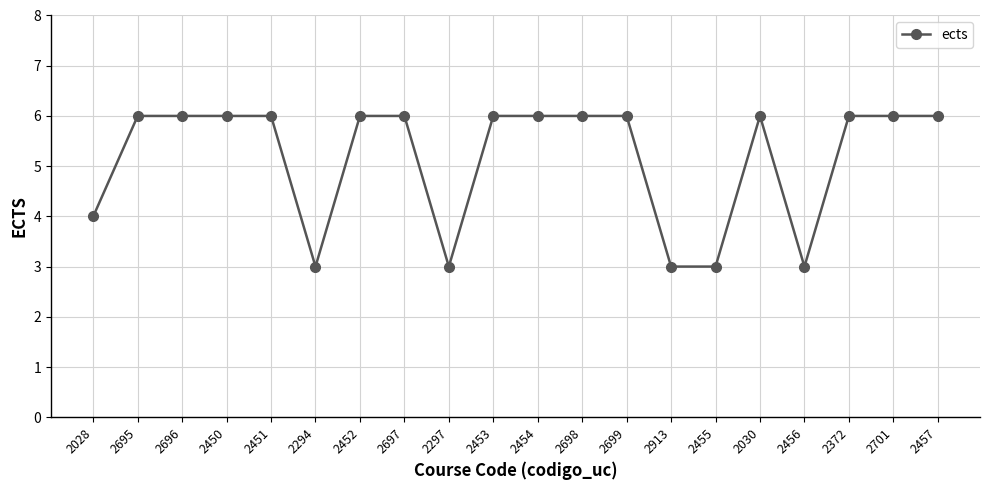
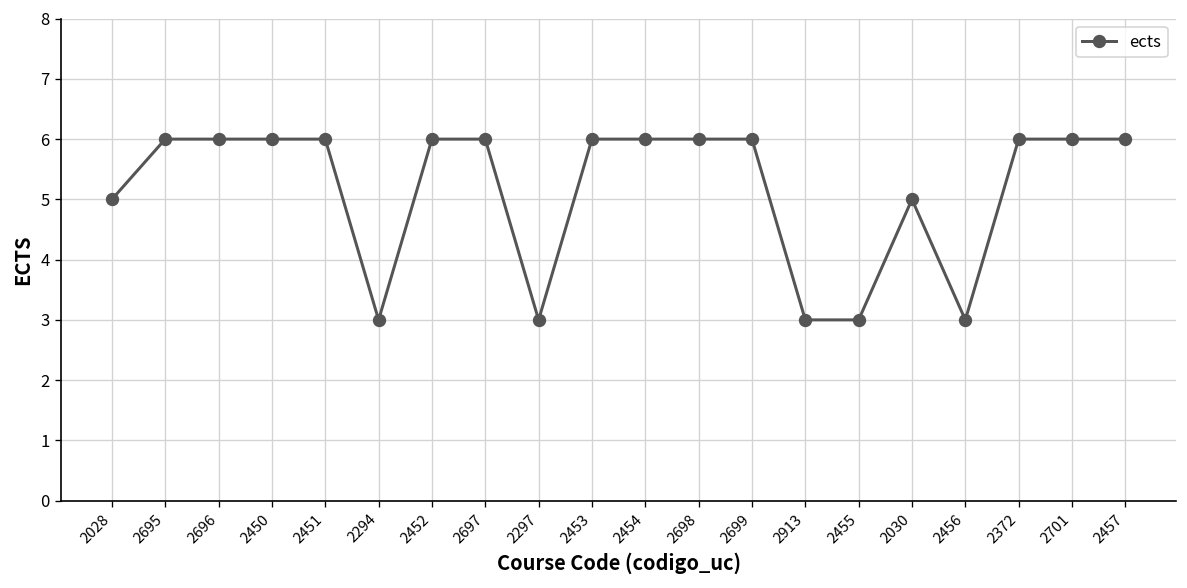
2028: 4 -> 5
2030: 6 -> 5
